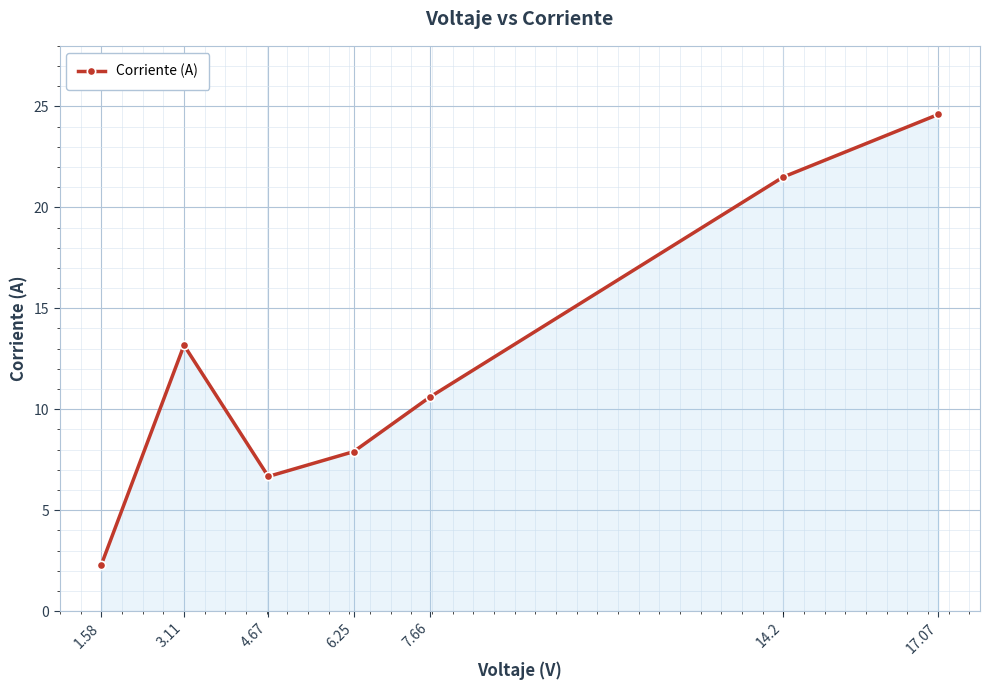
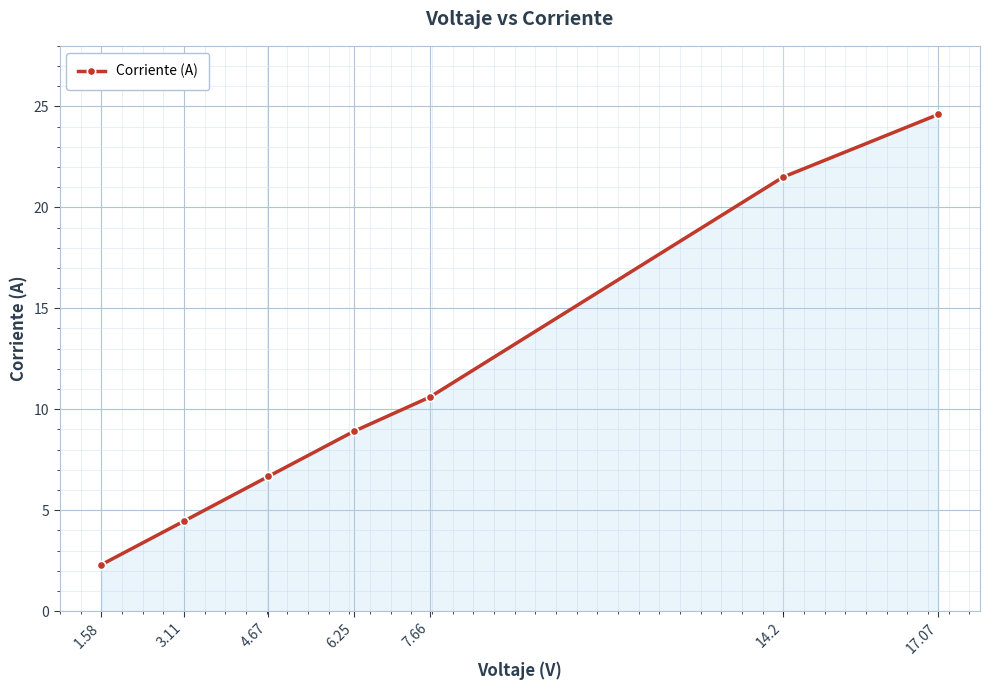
3.11: 13.2 -> 4.5
6.25: 7.9 -> 8.9
